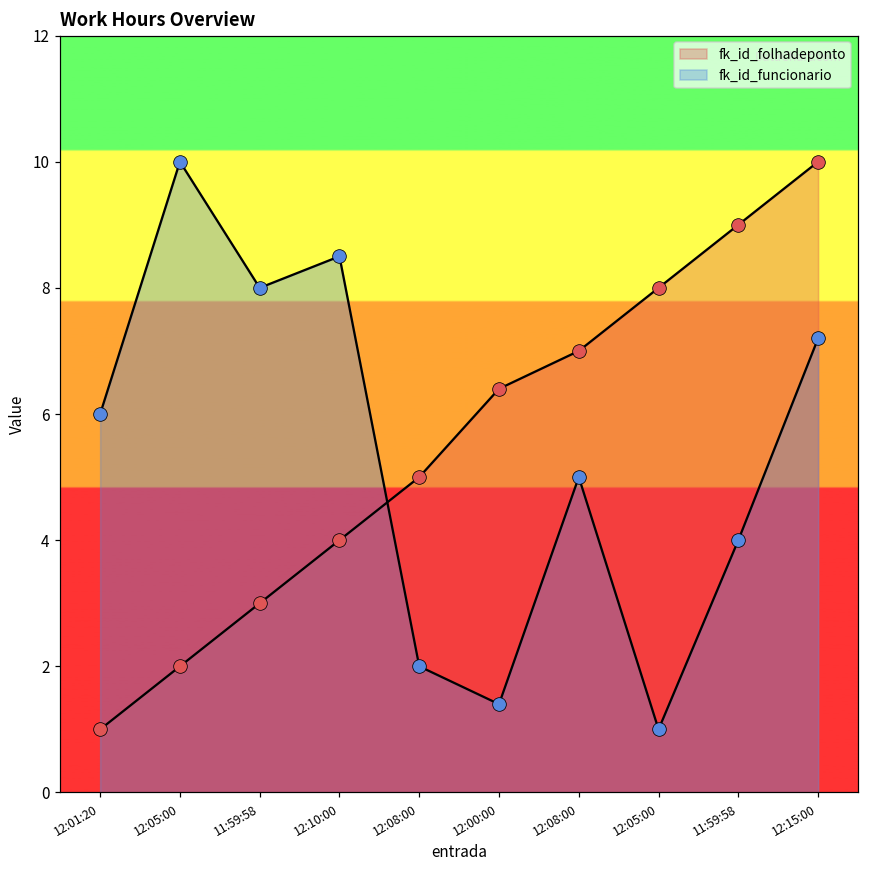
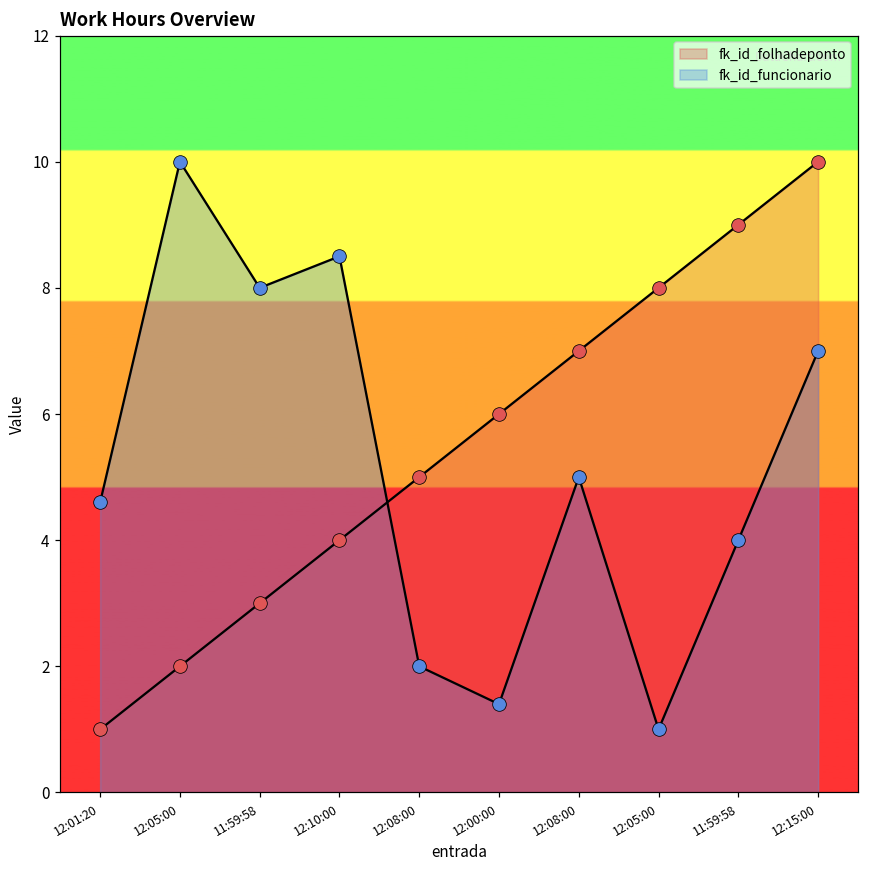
fk_id_funcionario, 12:01:20: 6.0 -> 4.6
fk_id_folhadeponto, 12:00:00: 6.4 -> 6.0
fk_id_funcionario, 12:15:00: 7.2 -> 7.0
